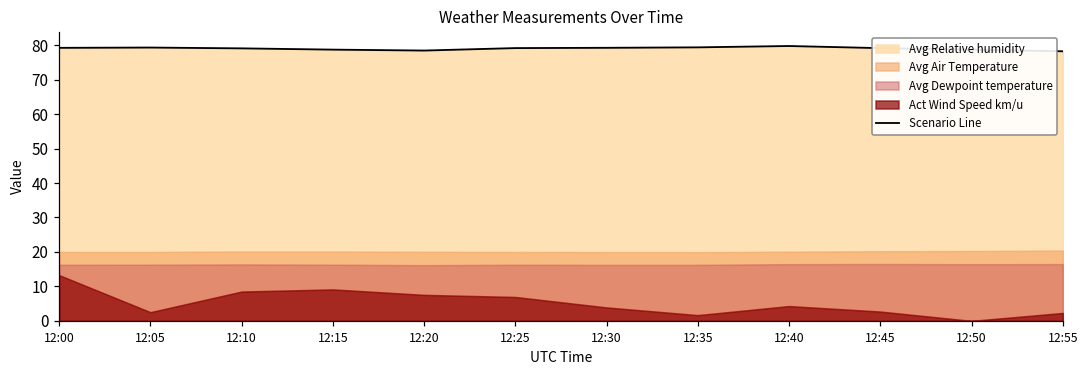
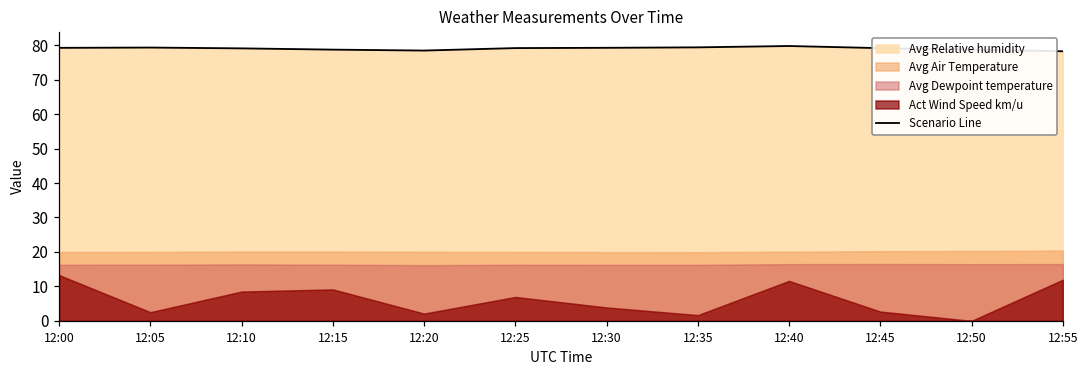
Act Wind Speed km/u, 12:20: 8 -> 2
Act Wind Speed km/u, 12:40: 4 -> 12
Act Wind Speed km/u, 12:55: 2 -> 12
